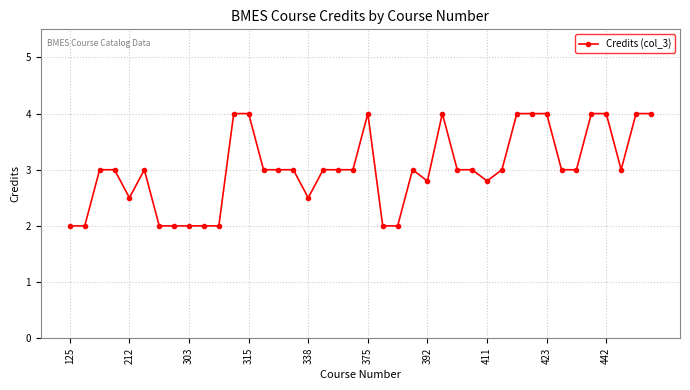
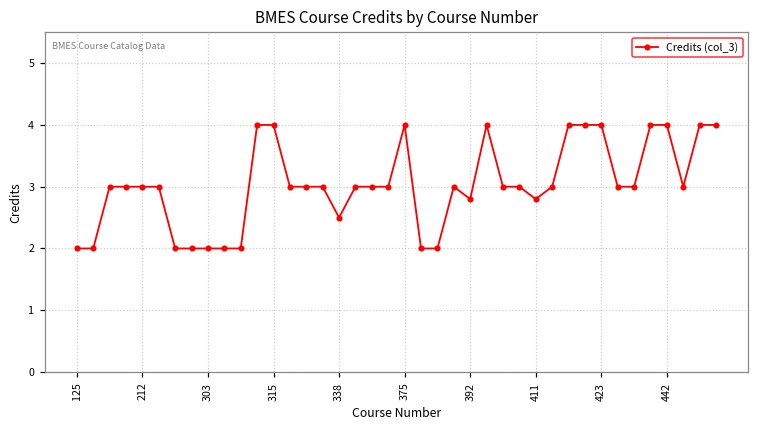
212: 2.5 -> 3.0
